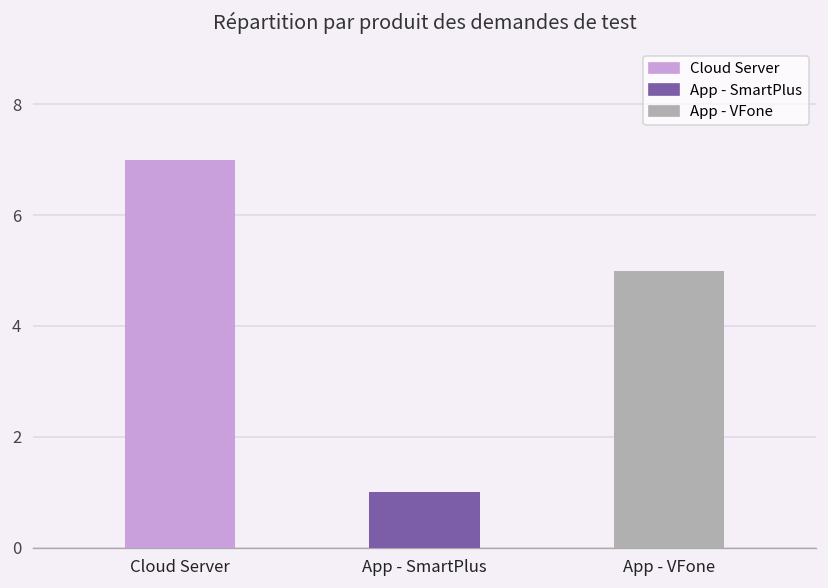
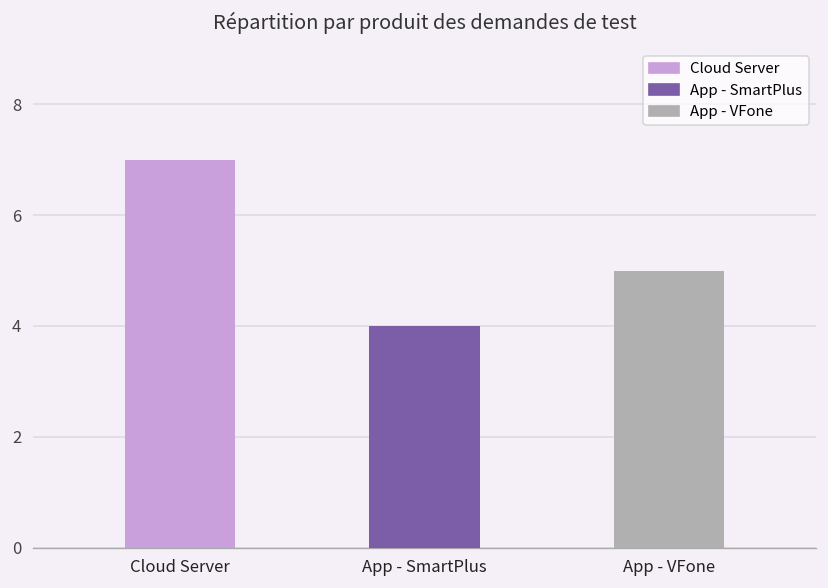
App - SmartPlus: 1 -> 4
